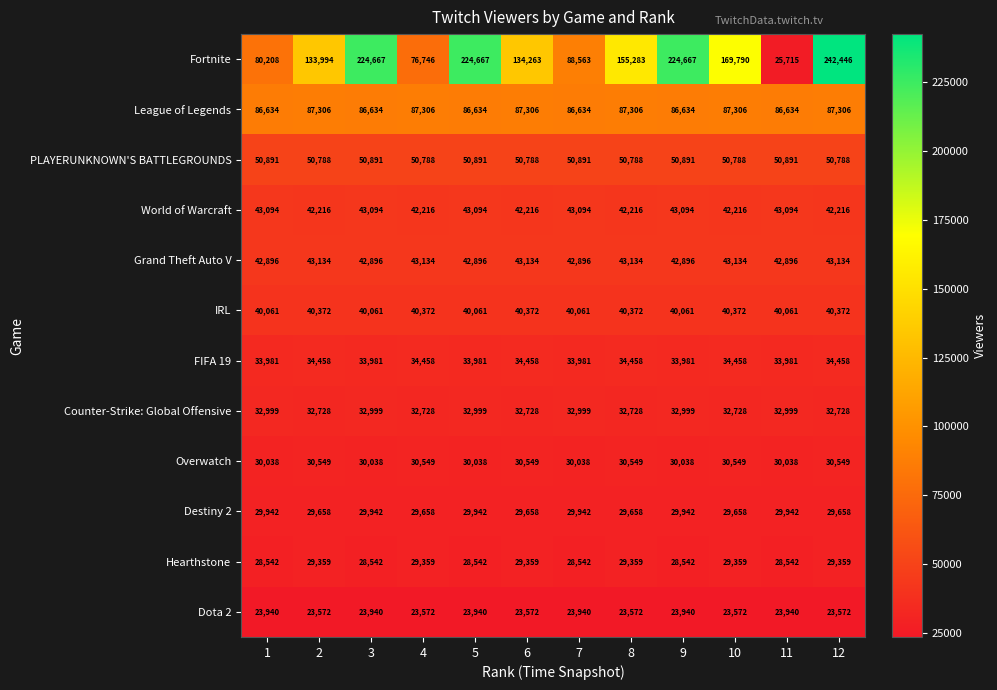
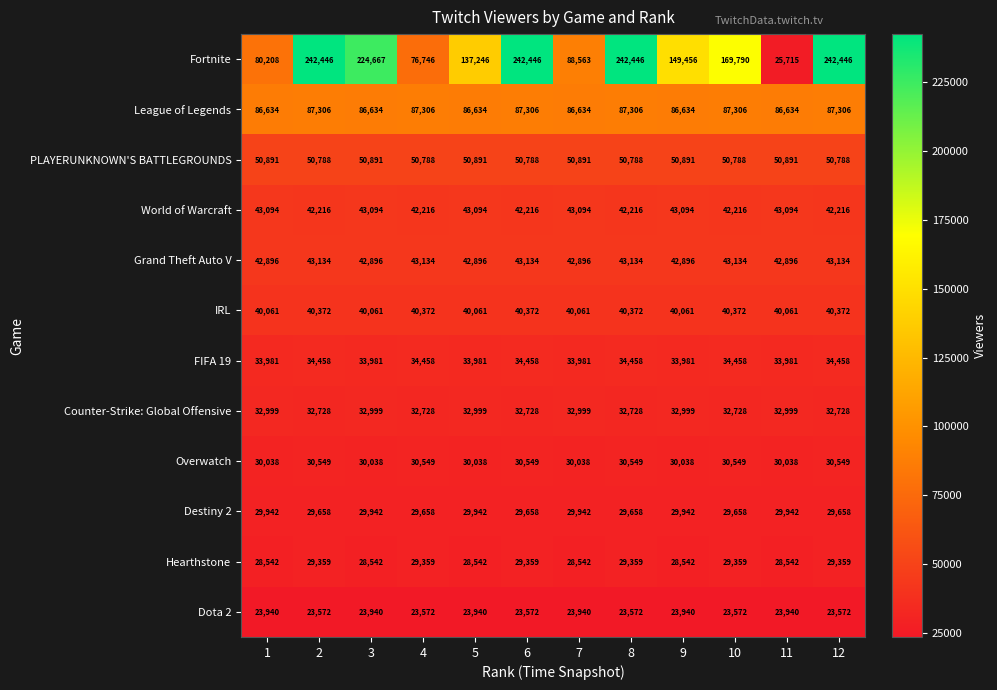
Fortnite, 2: 133,994 -> 242,446
Fortnite, 5: 224,667 -> 137,246
Fortnite, 6: 134,263 -> 242,446
Fortnite, 8: 155,283 -> 242,446
Fortnite, 9: 224,667 -> 149,456
